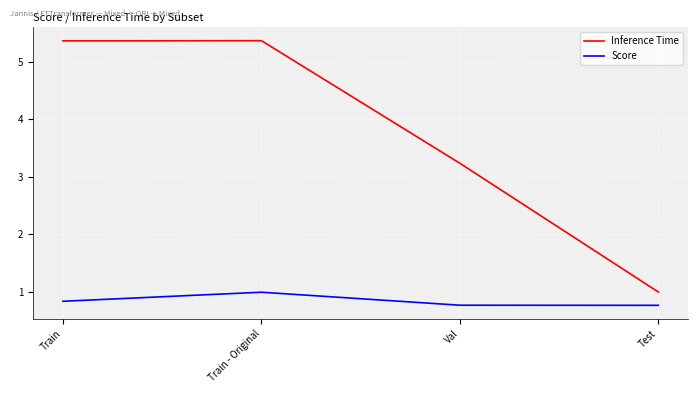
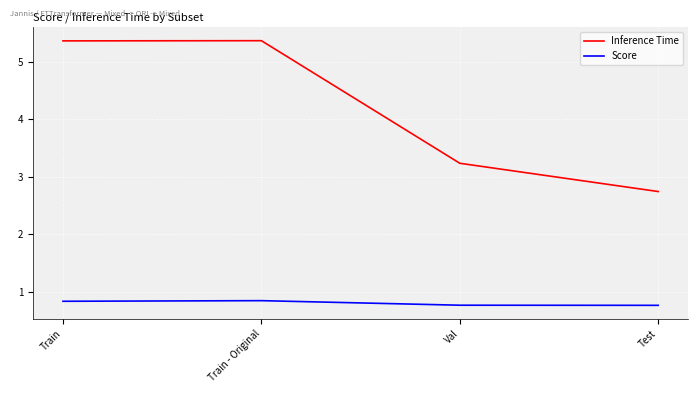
Score, Train - Original: 1.0 -> 0.8
Inference Time, Test: 1.0 -> 2.7
